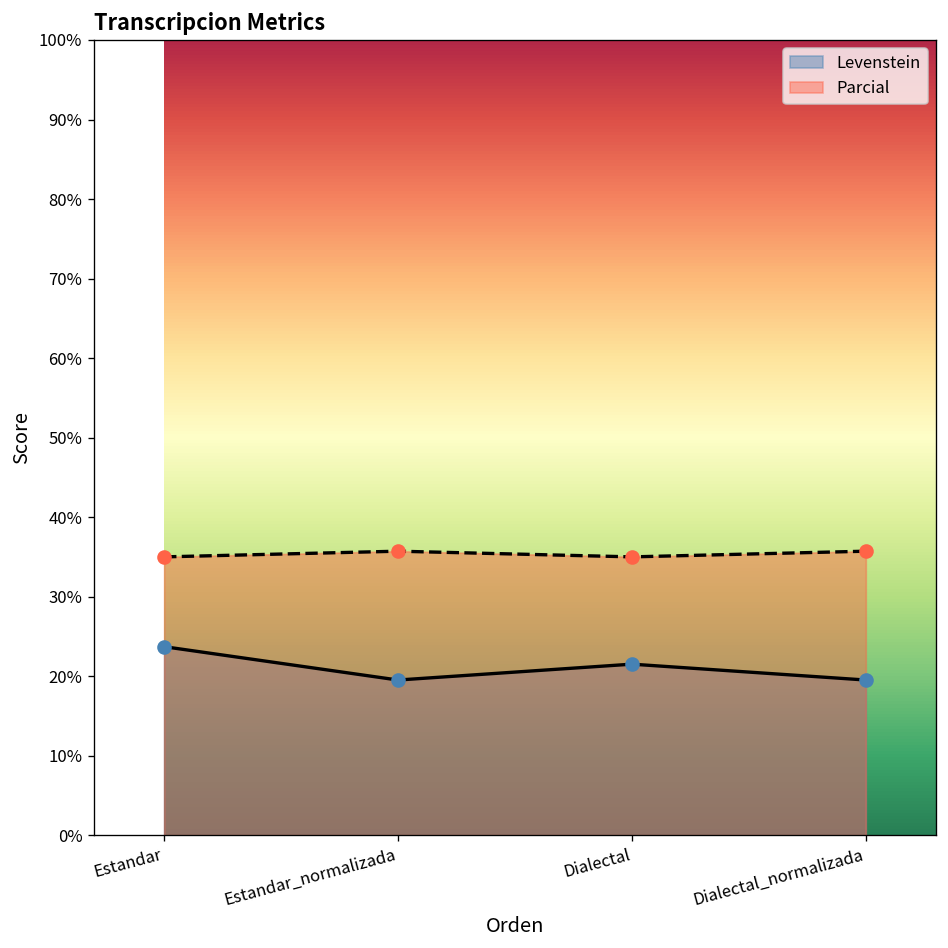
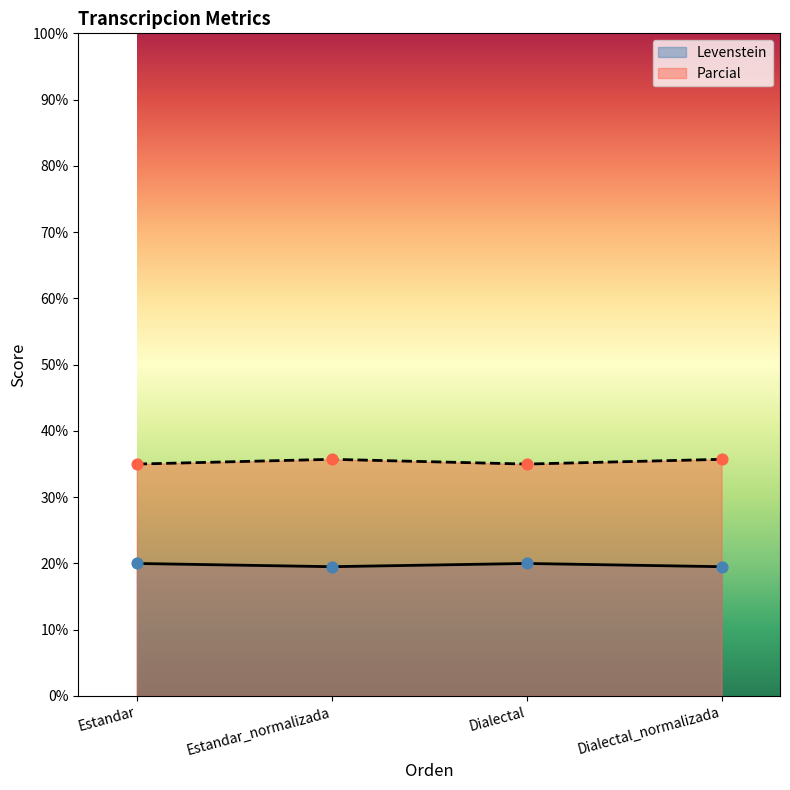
Levenstein, Estandar: 24% -> 20%
Levenstein, Dialectal: 22% -> 20%
